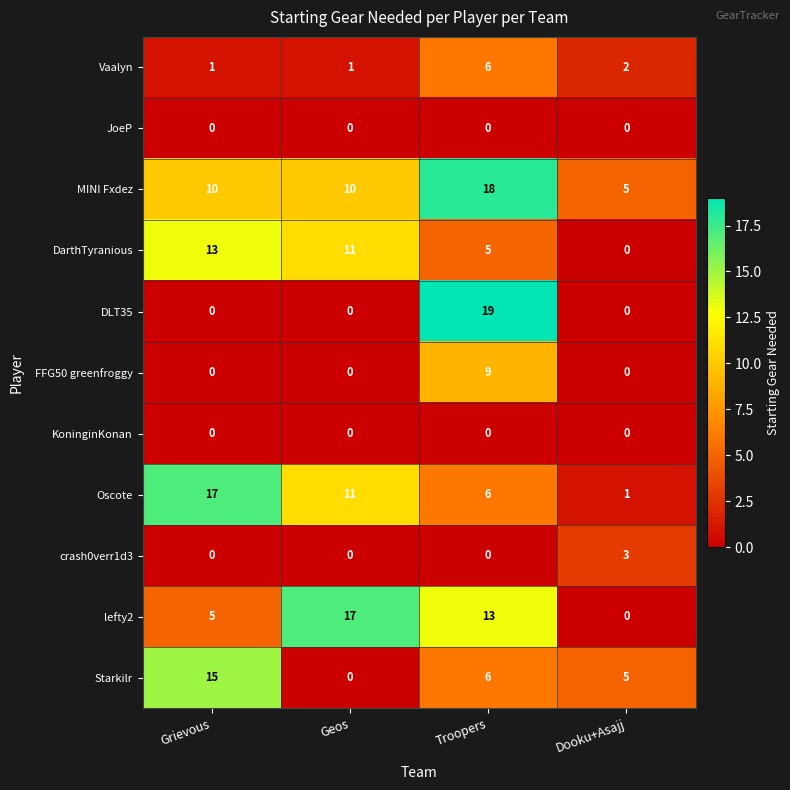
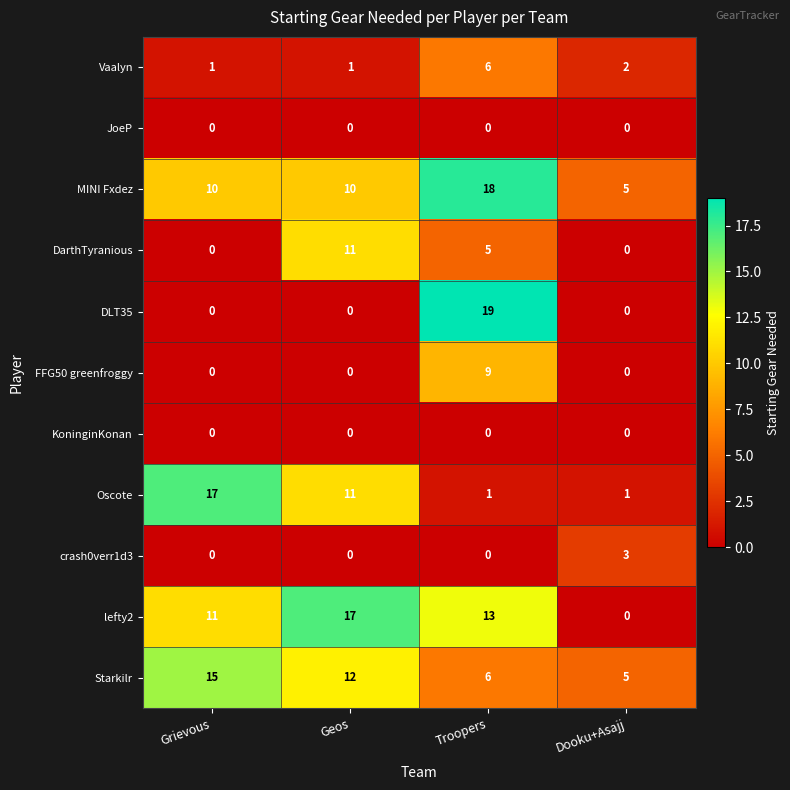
DarthTyranious, Grievous: 13 -> 0
Oscote, Troopers: 6 -> 1
lefty2, Grievous: 5 -> 11
Starkilr, Geos: 0 -> 12
